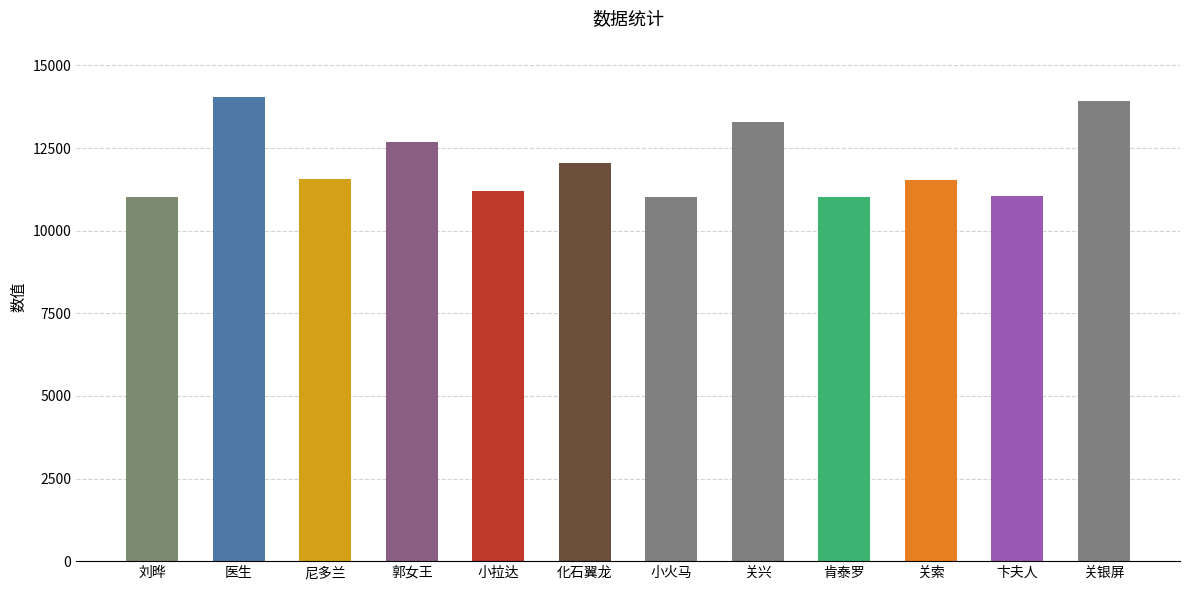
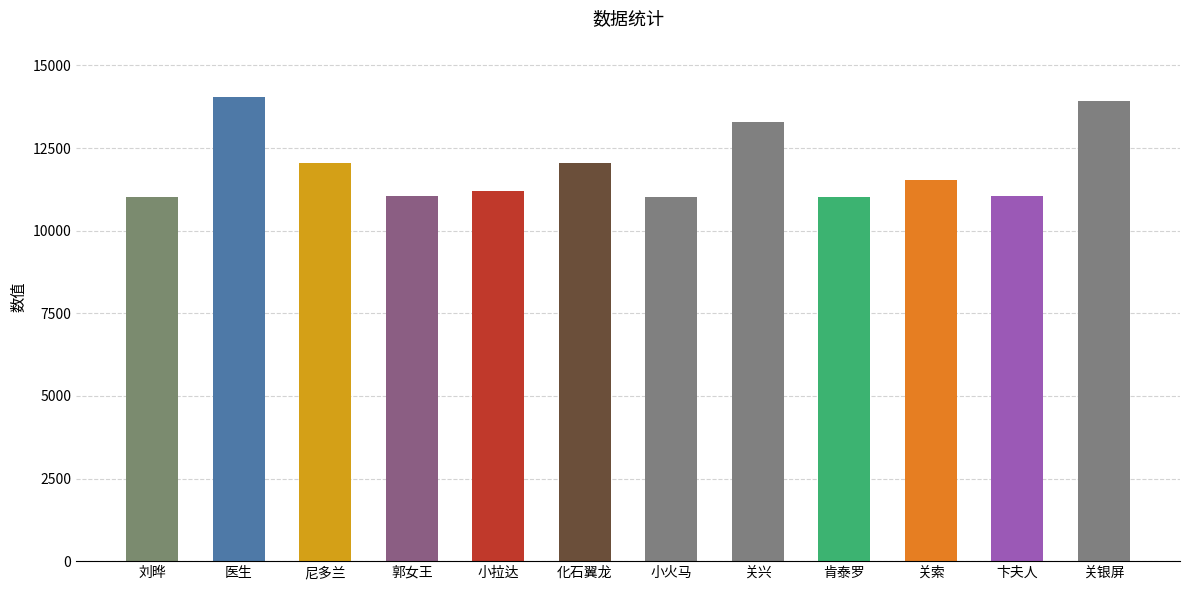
尼多兰: 11600 -> 12000
郭女王: 12700 -> 11000
